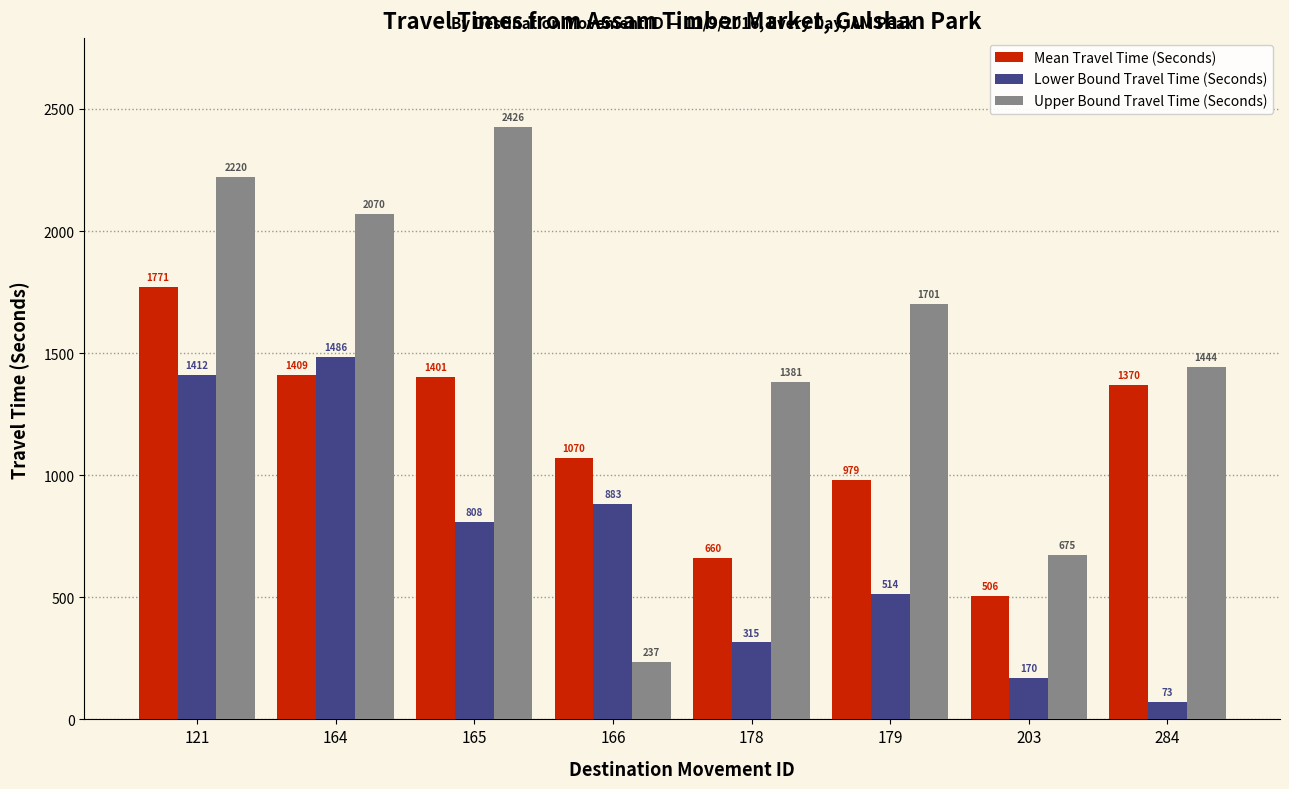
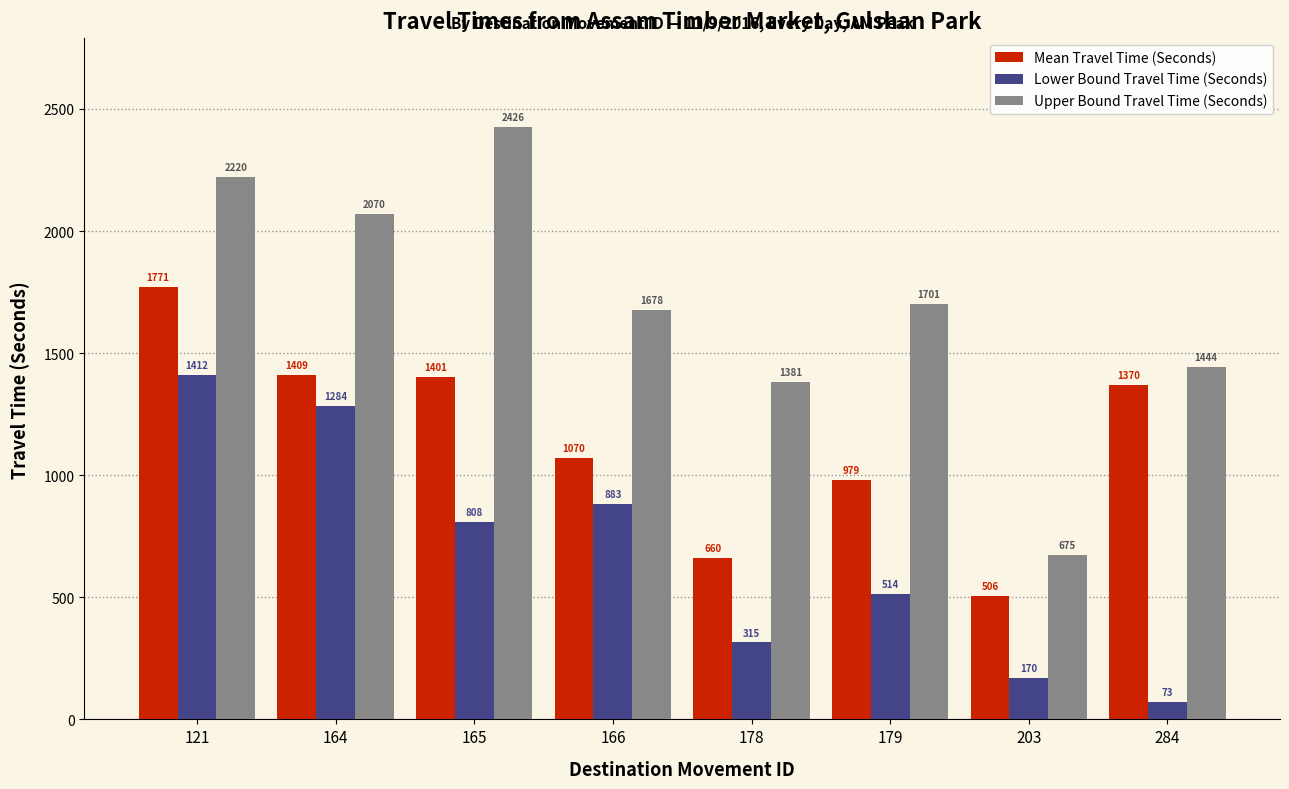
Lower Bound Travel Time (Seconds), 164: 1486 -> 1284
Upper Bound Travel Time (Seconds), 166: 237 -> 1678
